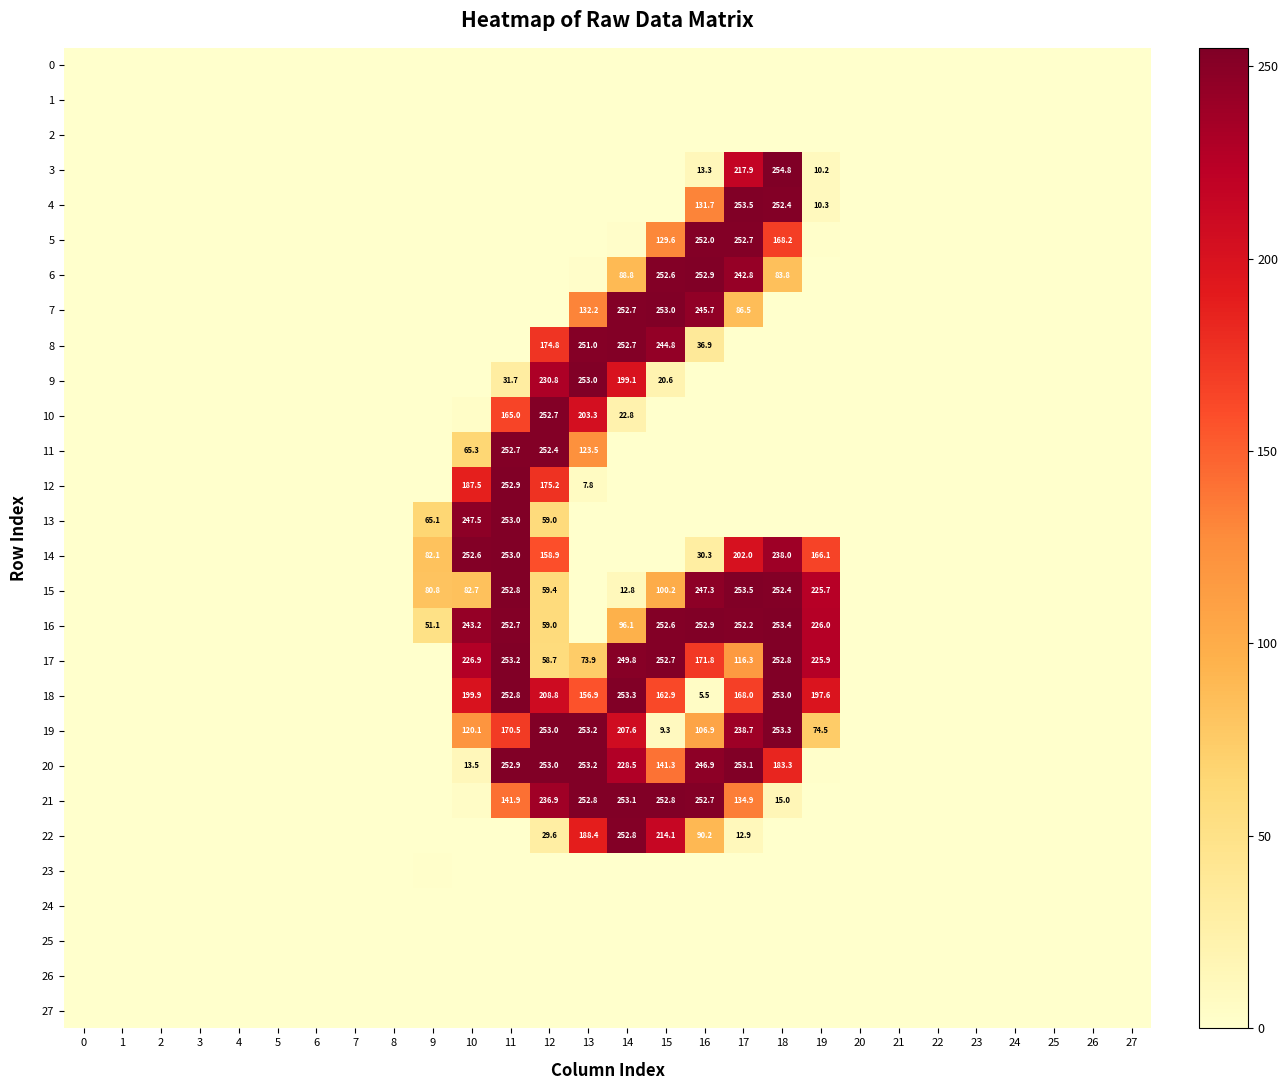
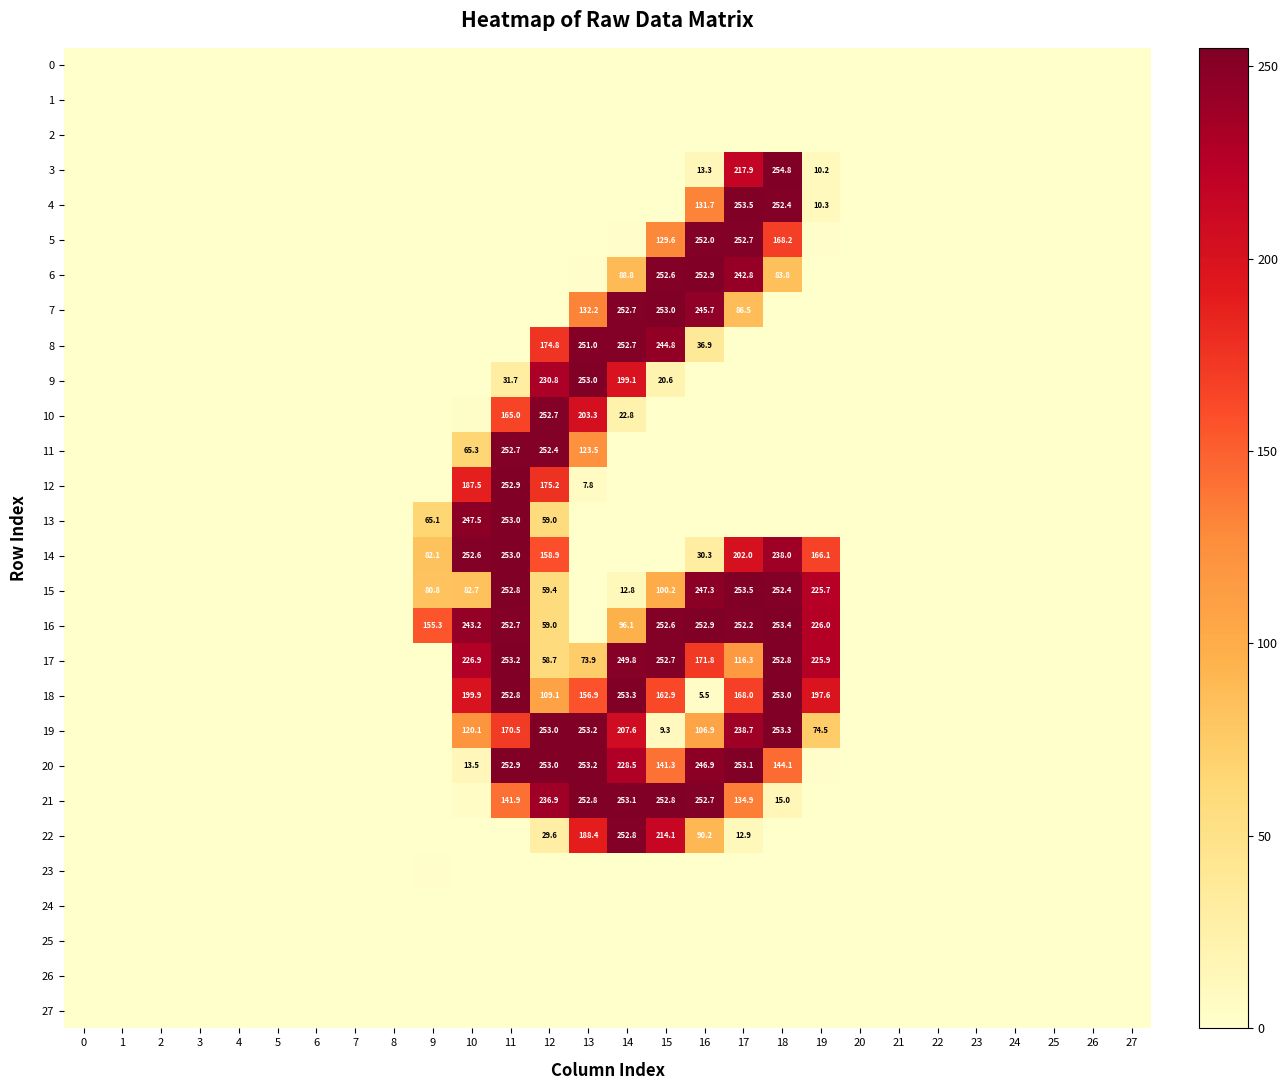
16, 9: 51.1 -> 155.3
18, 12: 208.8 -> 109.1
20, 18: 183.3 -> 144.1
